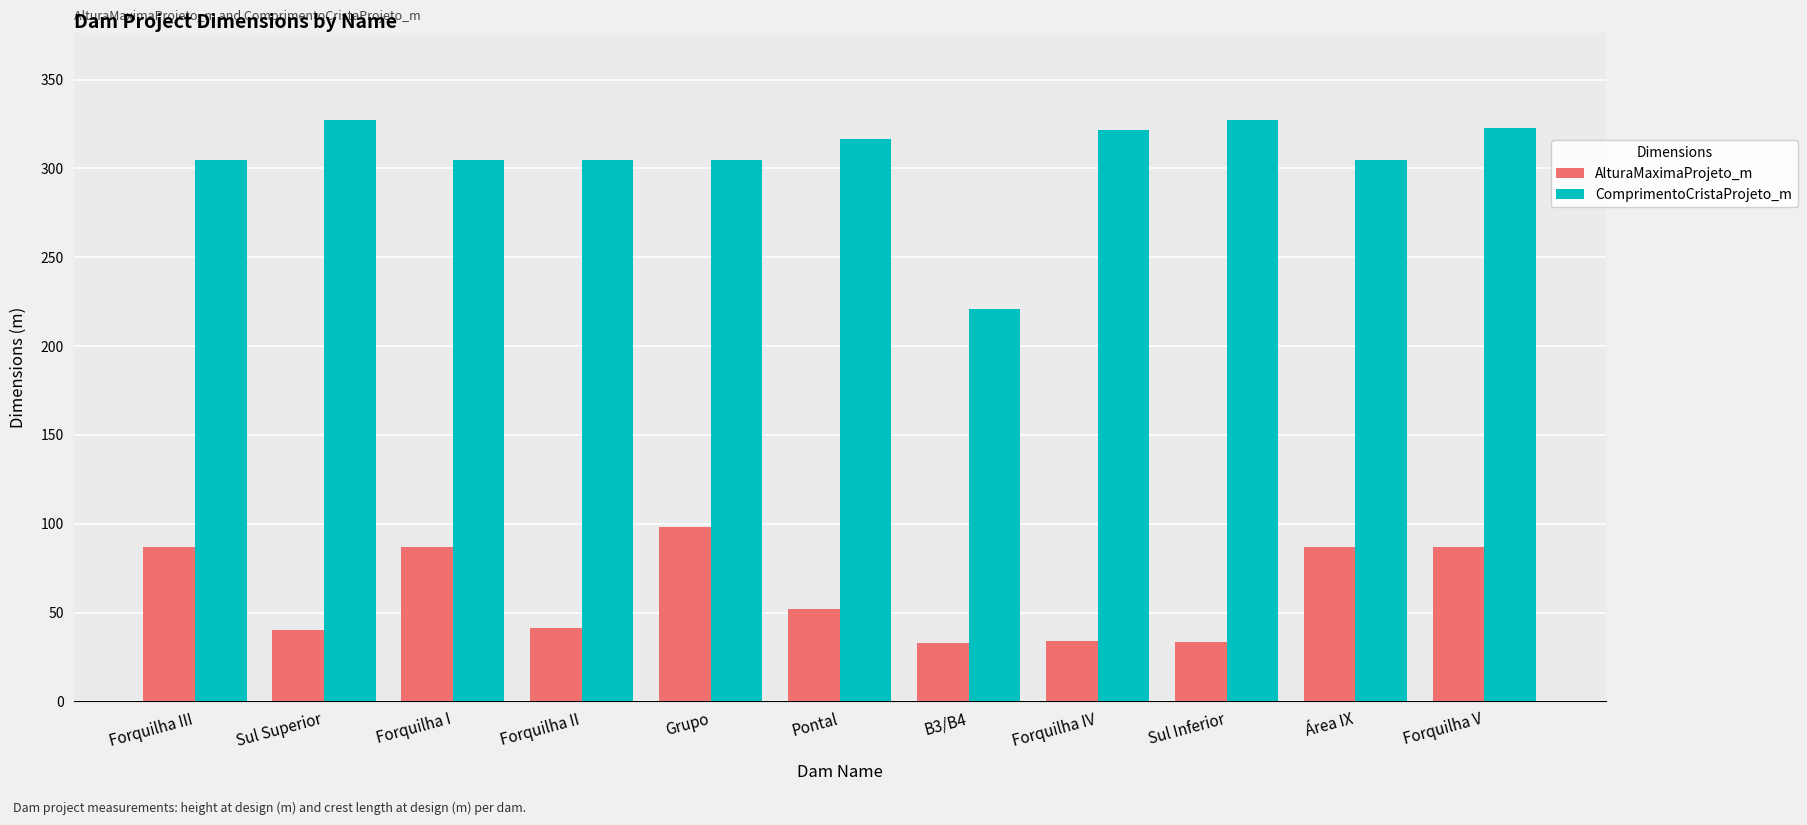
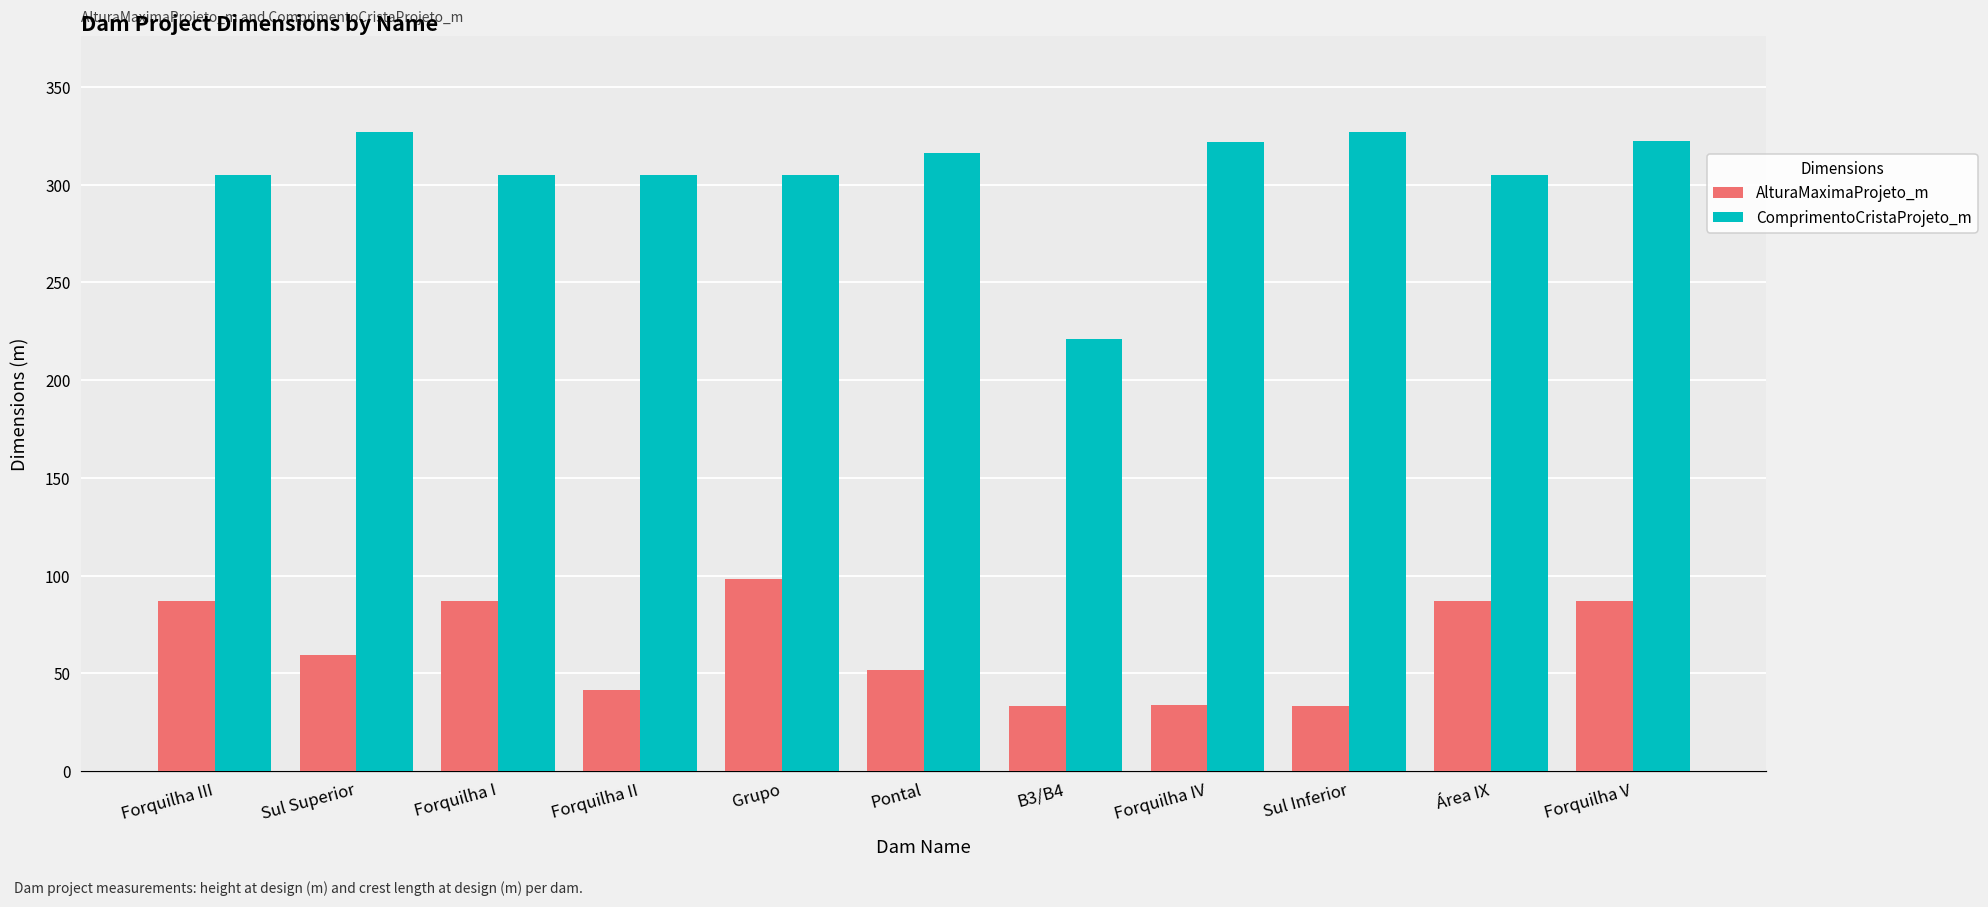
AlturaMaximaProjeto_m, Sul Superior: 40 -> 59
